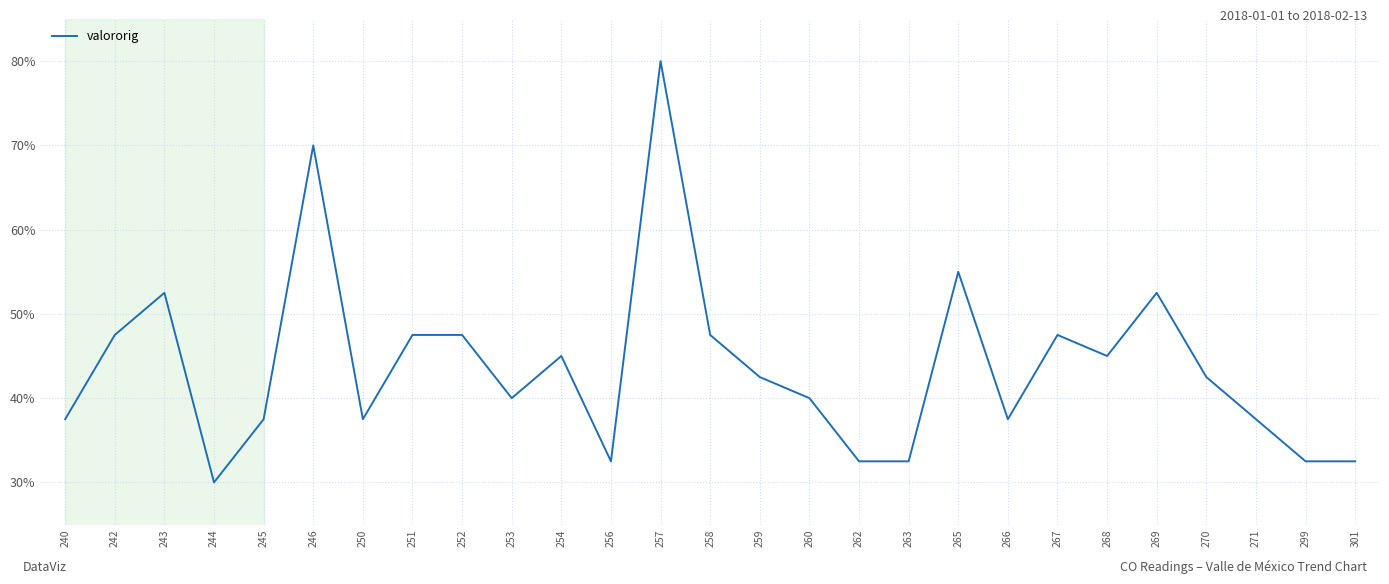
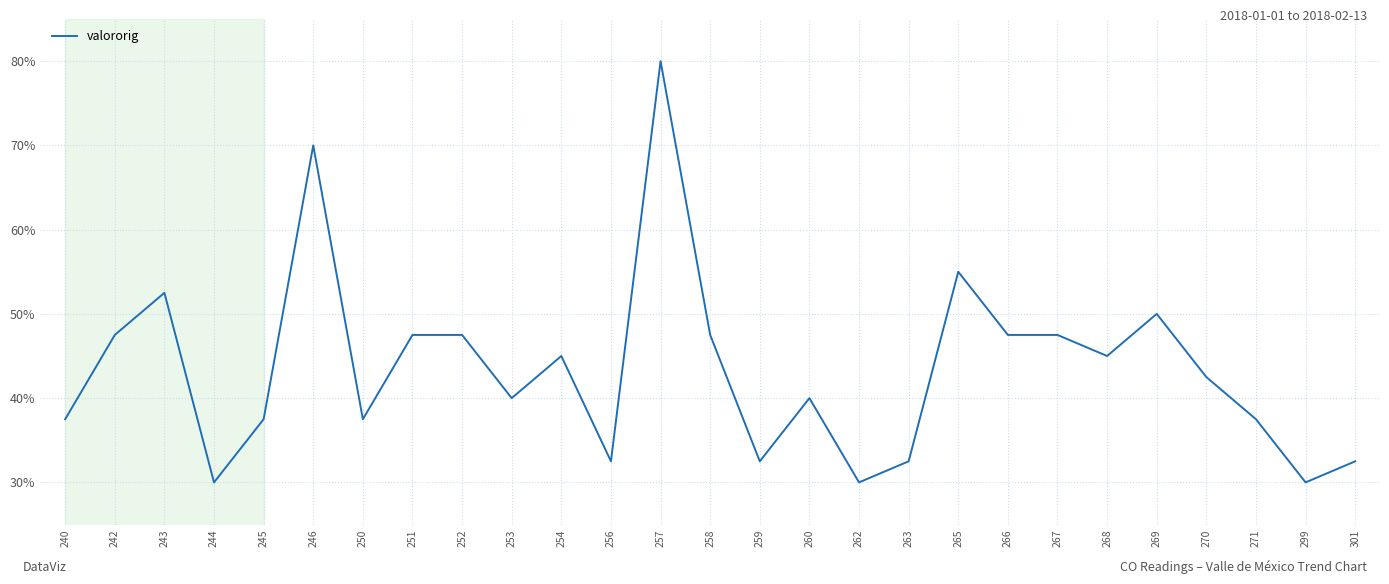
259: 43% -> 33%
262: 33% -> 30%
266: 38% -> 48%
269: 53% -> 50%
299: 33% -> 30%
